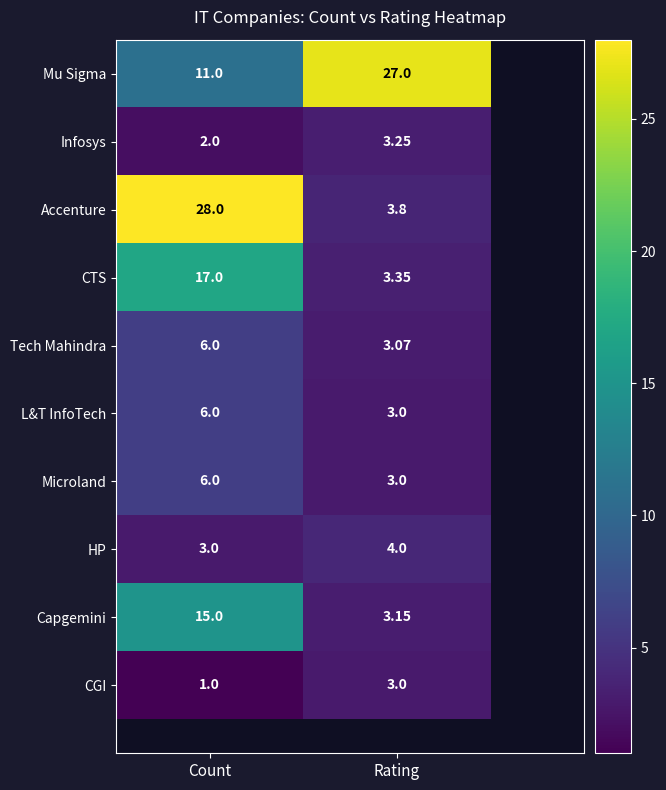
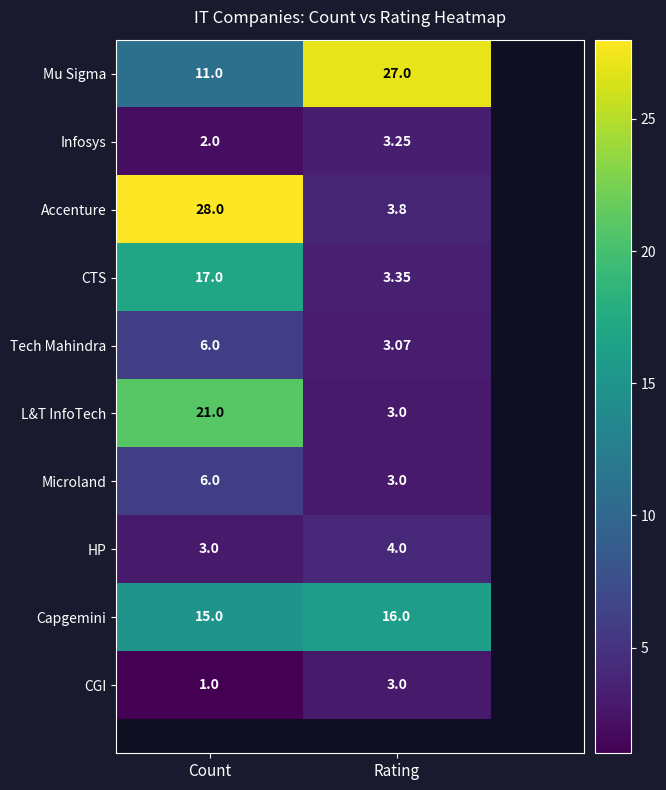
L&T InfoTech, Count: 6.0 -> 21.0
Capgemini, Rating: 3.15 -> 16.0
